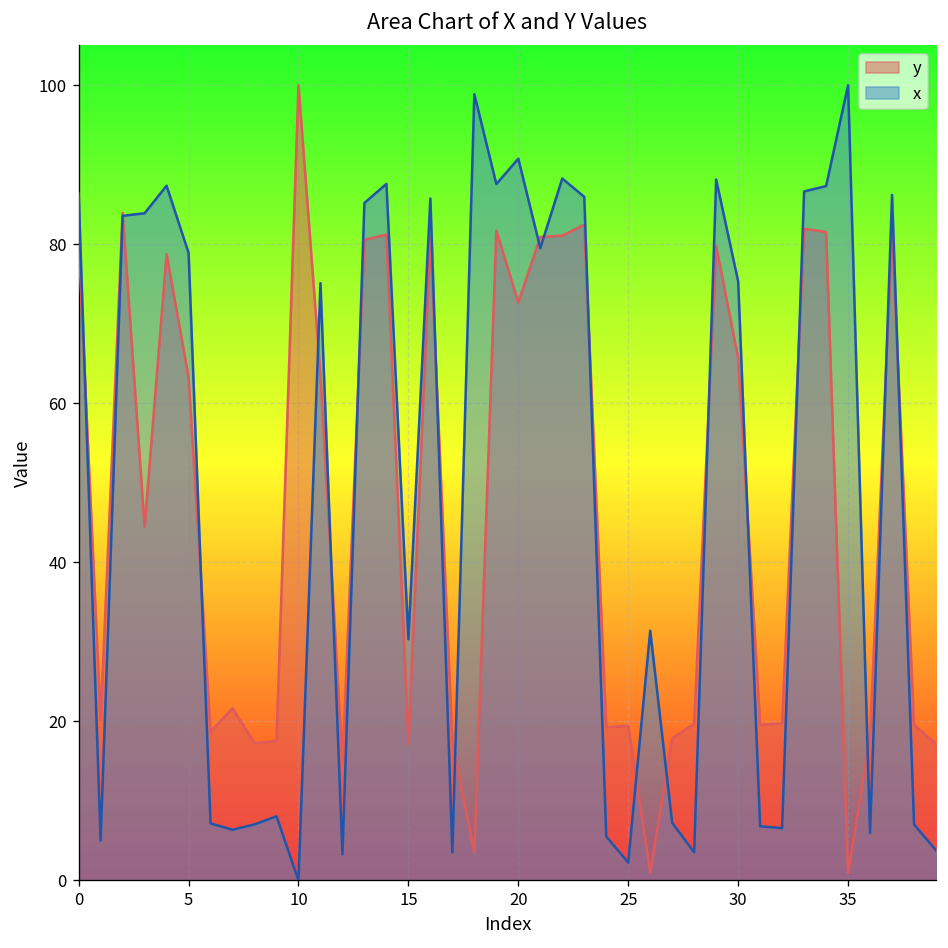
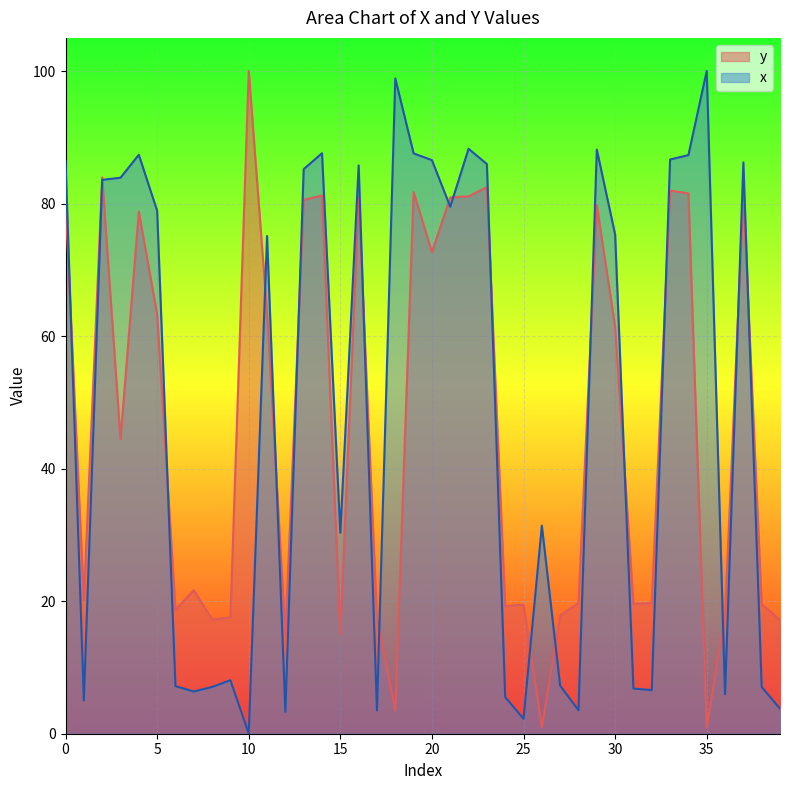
y, 15: 17 -> 15
x, 20: 91 -> 87
y, 30: 66 -> 61
